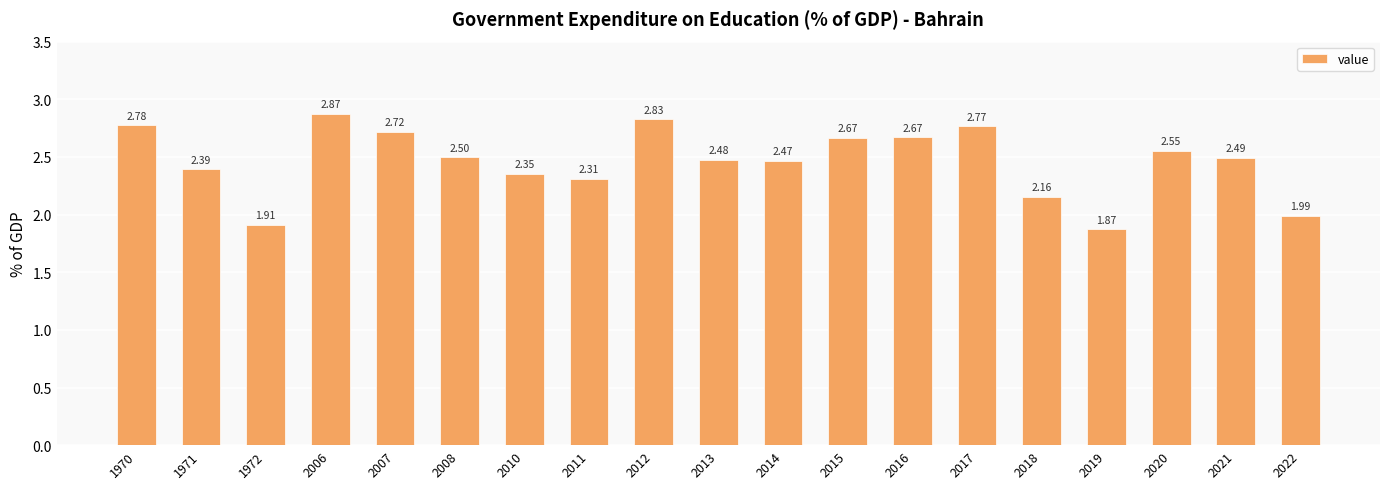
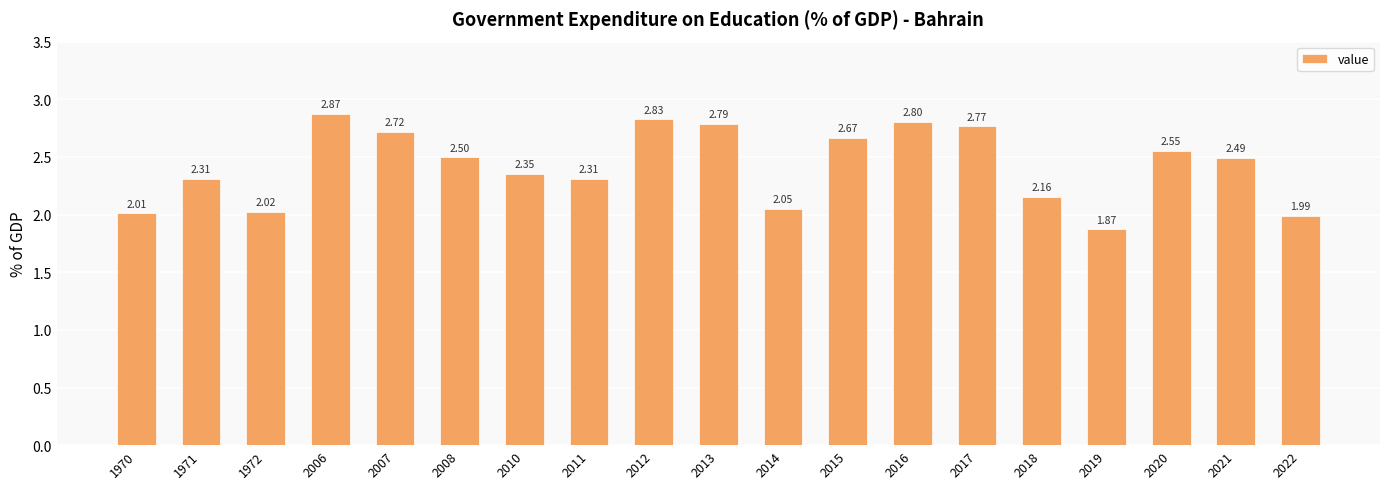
1970: 2.78 -> 2.01
1971: 2.39 -> 2.31
1972: 1.91 -> 2.02
2013: 2.48 -> 2.79
2014: 2.47 -> 2.05
2016: 2.67 -> 2.80
